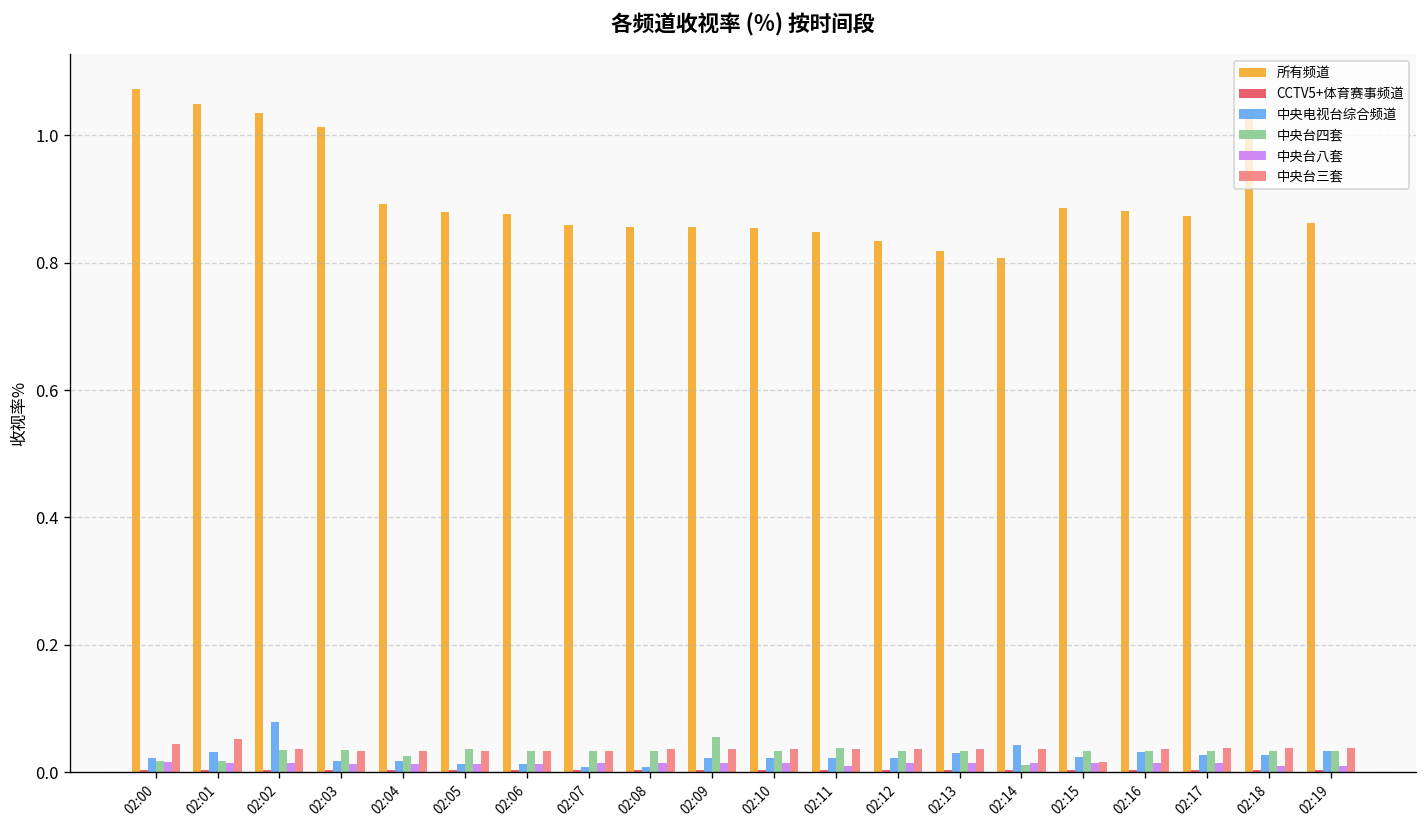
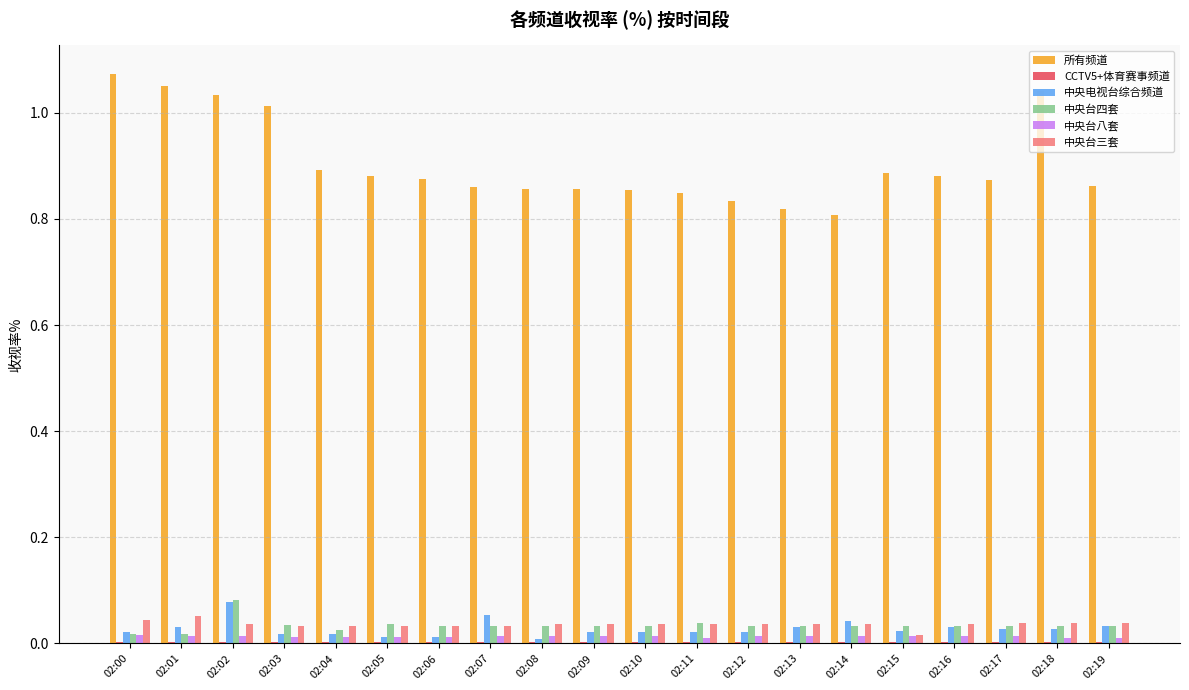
中央台四套, 02:02: 0.04 -> 0.08
中央电视台综合频道, 02:07: 0.01 -> 0.05
中央台四套, 02:09: 0.06 -> 0.03
中央台四套, 02:14: 0.01 -> 0.03
